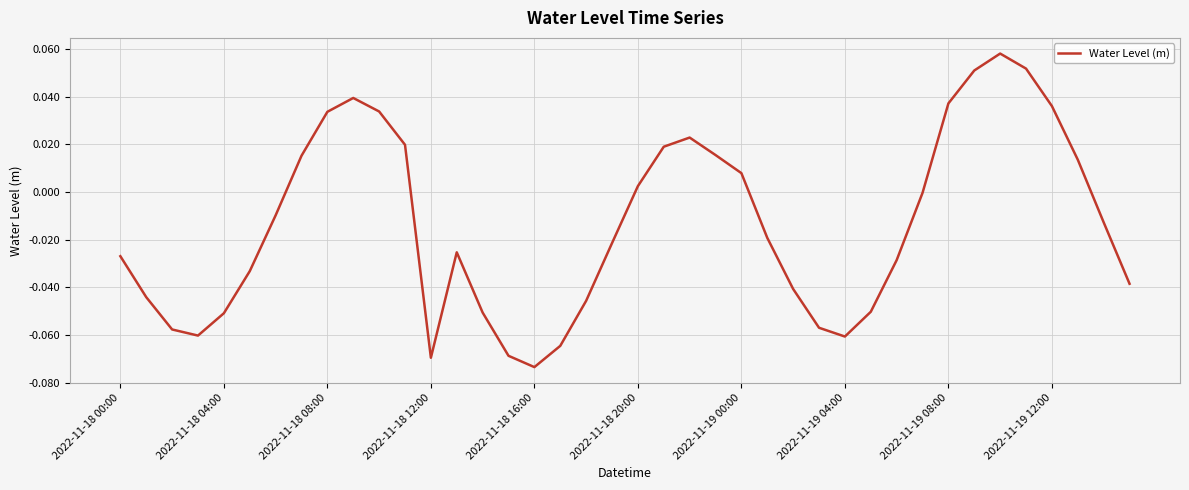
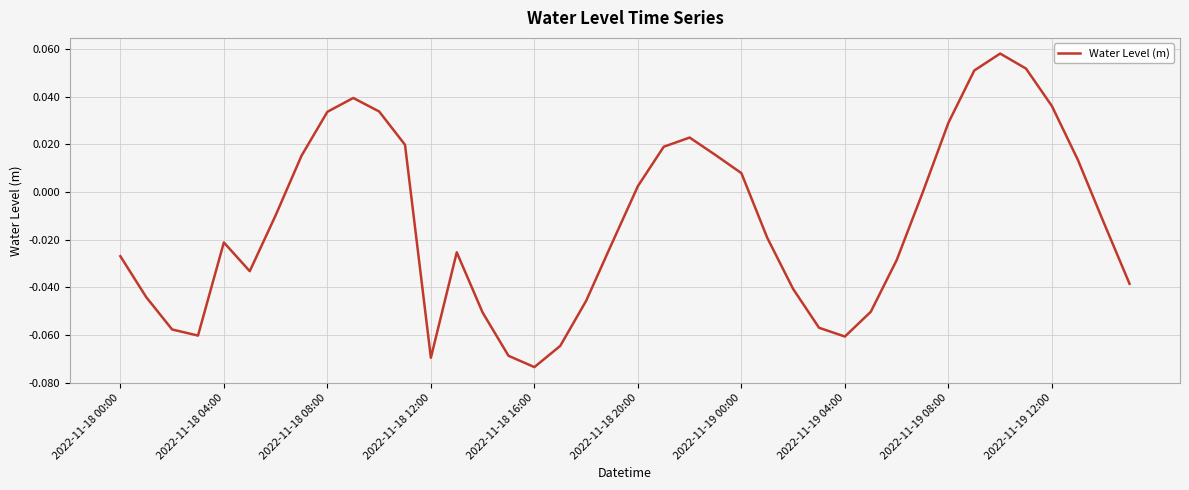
2022-11-18 04:00: -0.051 -> -0.021
2022-11-19 08:00: 0.037 -> 0.029
